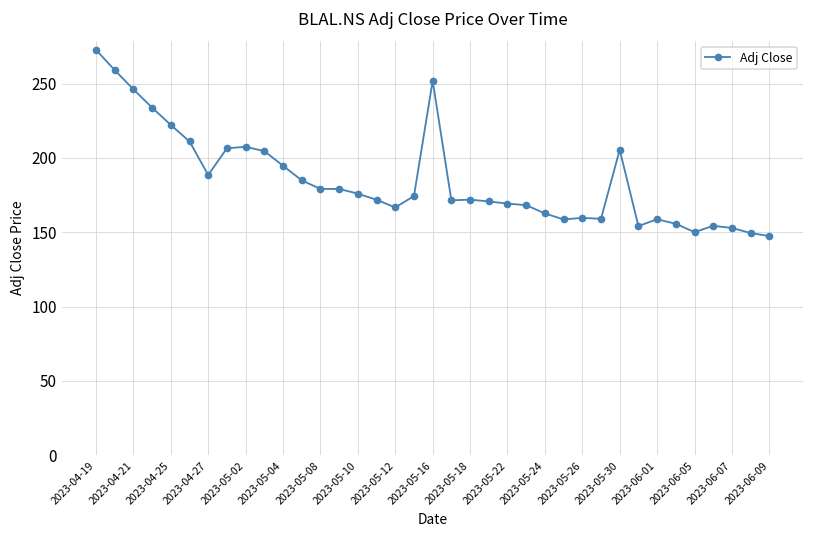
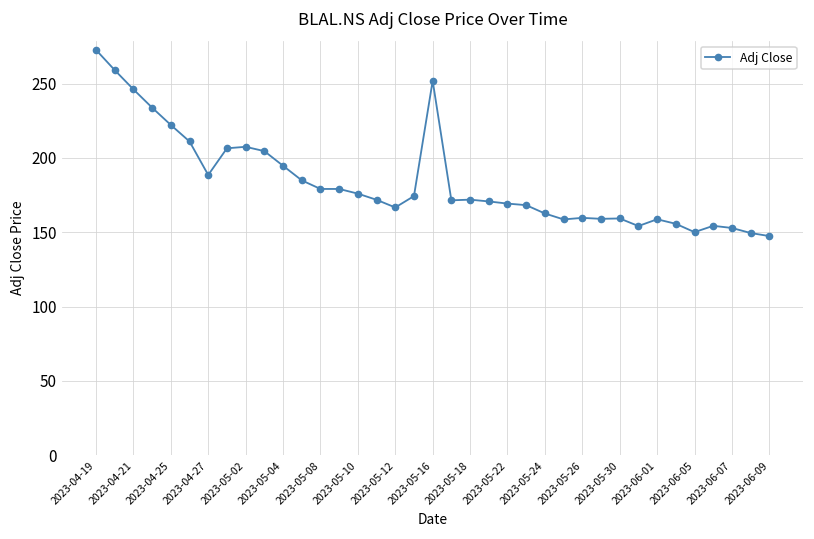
2023-05-30: 205 -> 159
